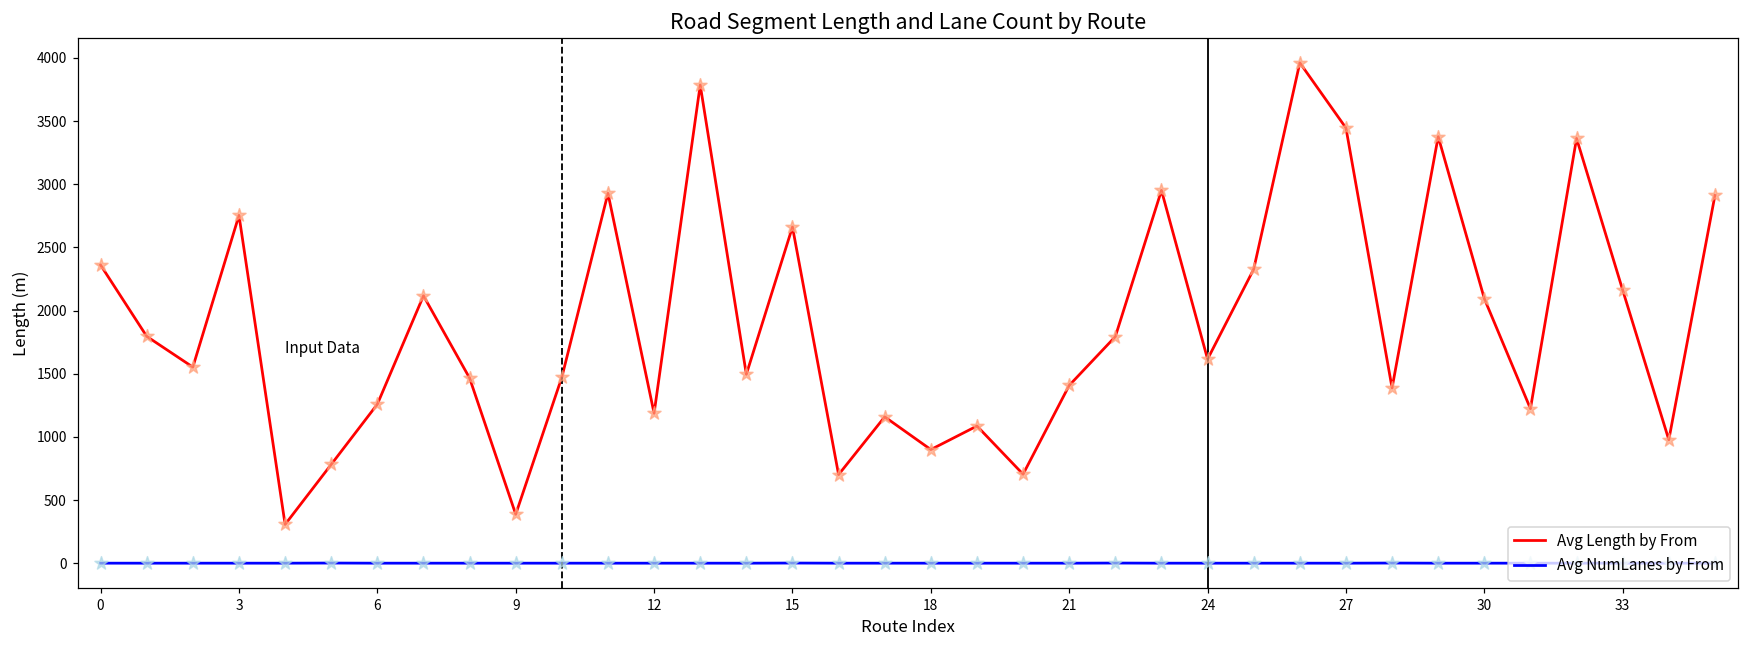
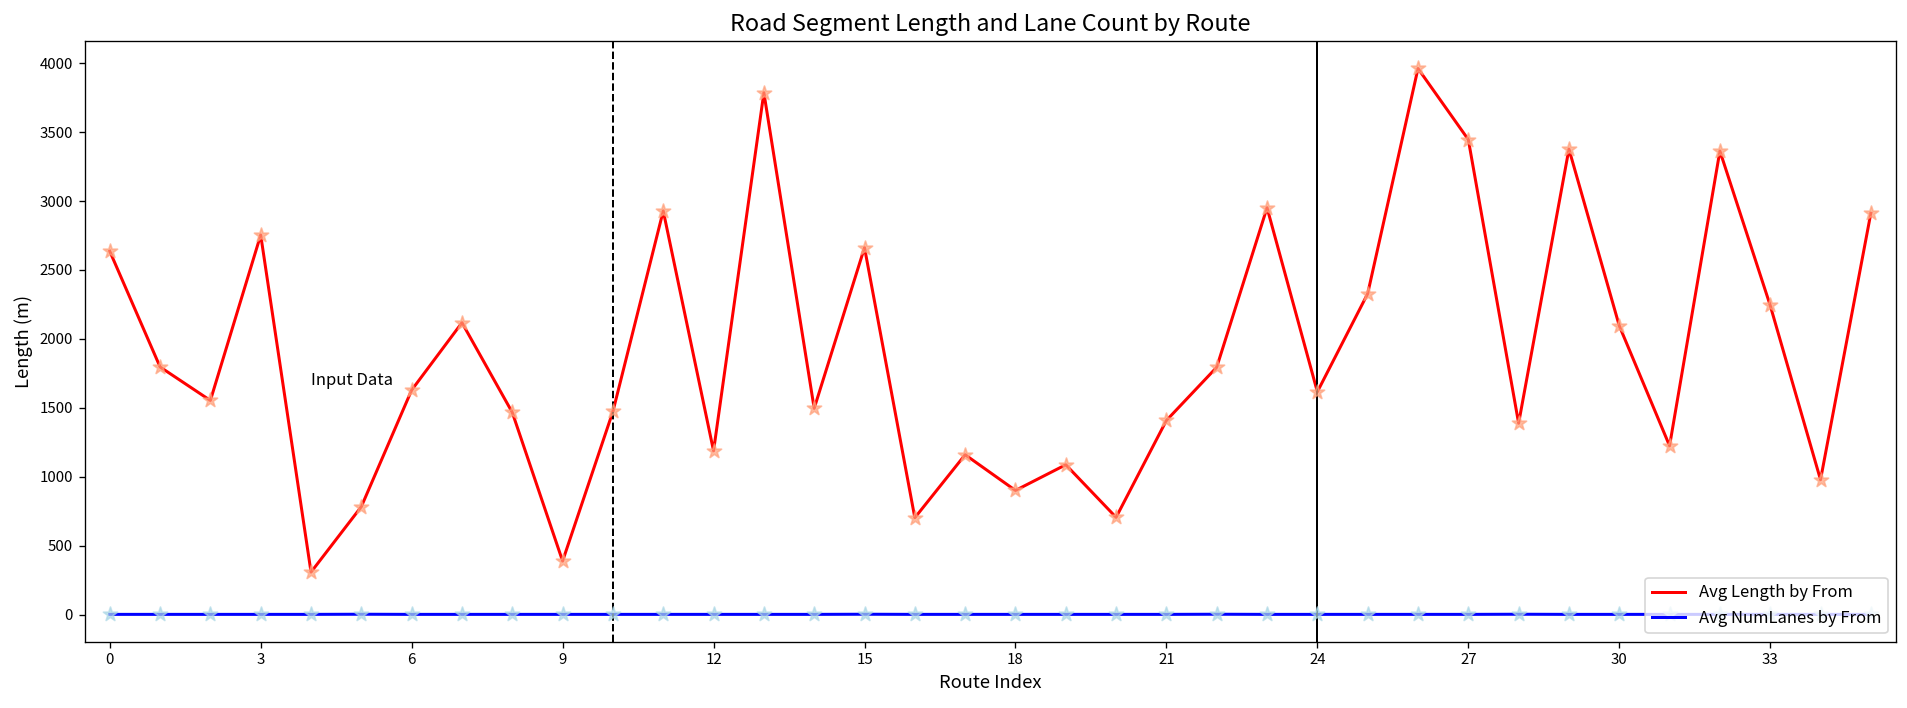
Avg Length by From, 0: 2360 -> 2640
Avg Length by From, 6: 1260 -> 1630
Avg Length by From, 33: 2160 -> 2240
